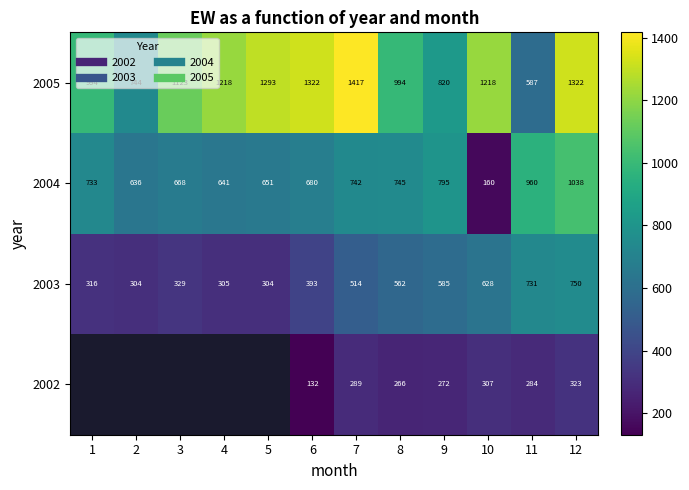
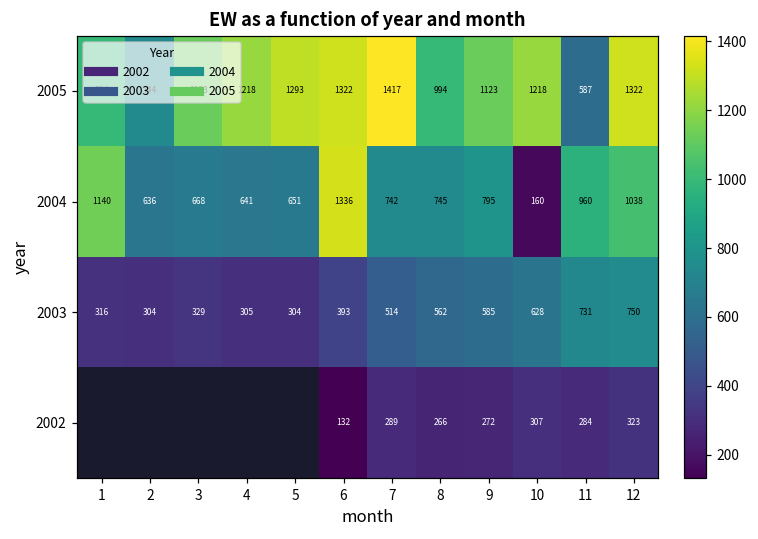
2005, 9: 820 -> 1123
2004, 1: 733 -> 1140
2004, 6: 680 -> 1336
